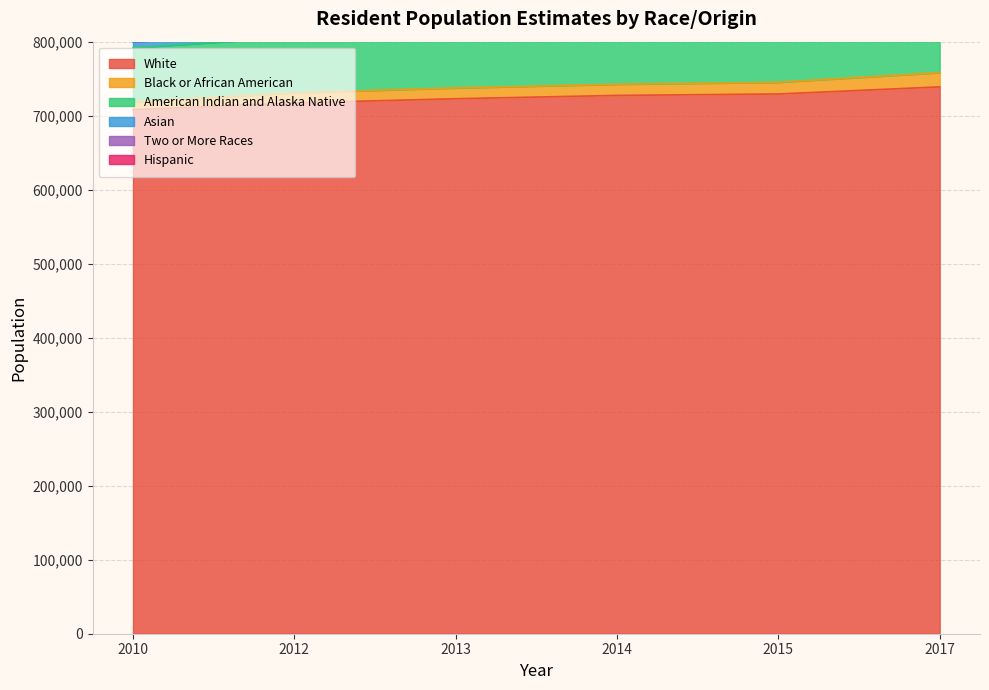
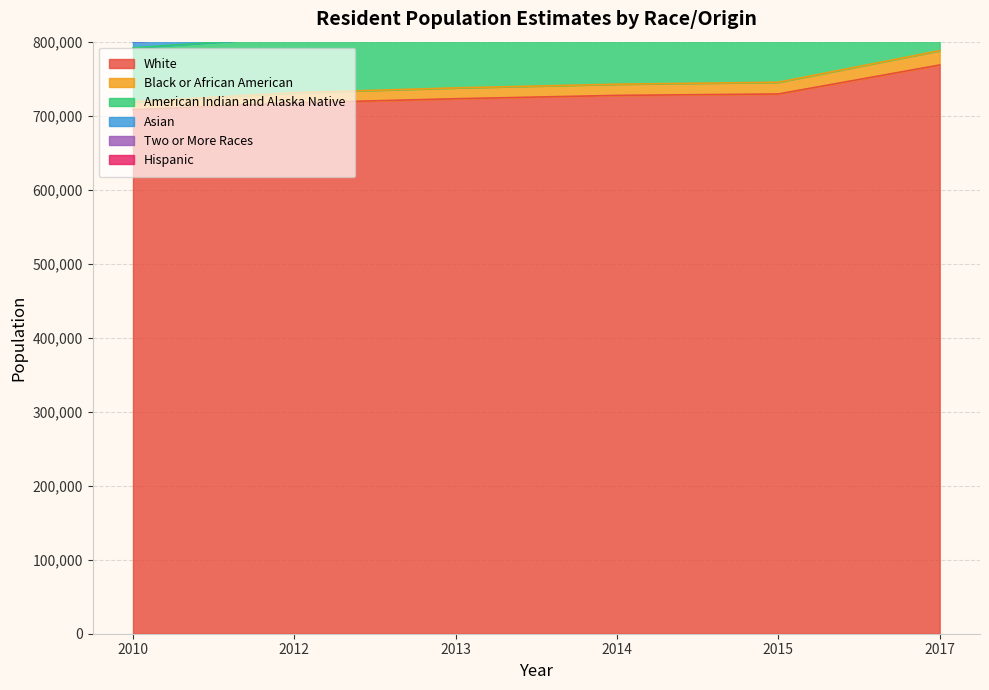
White, 2017: 740,000 -> 770,000
